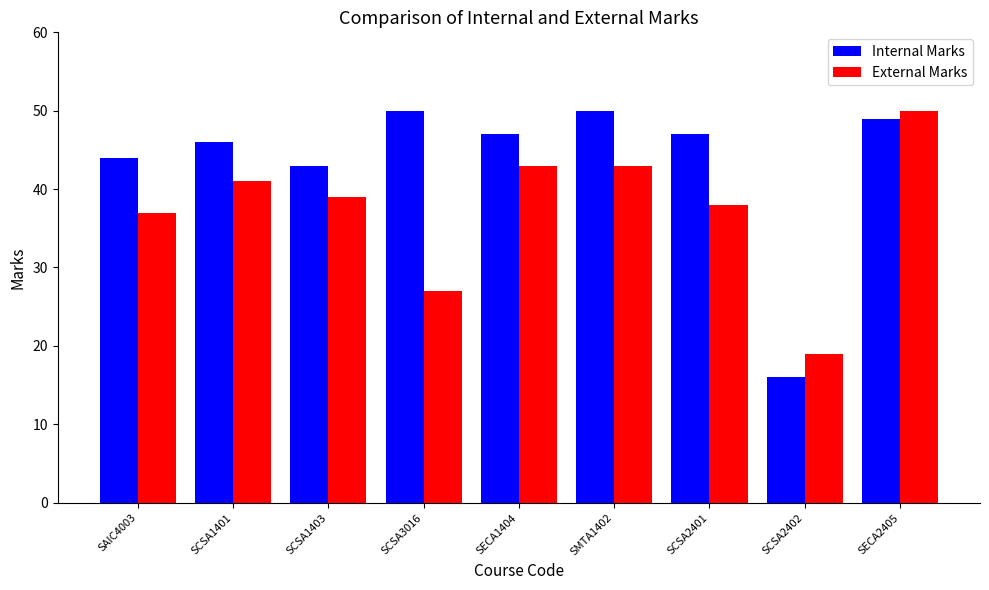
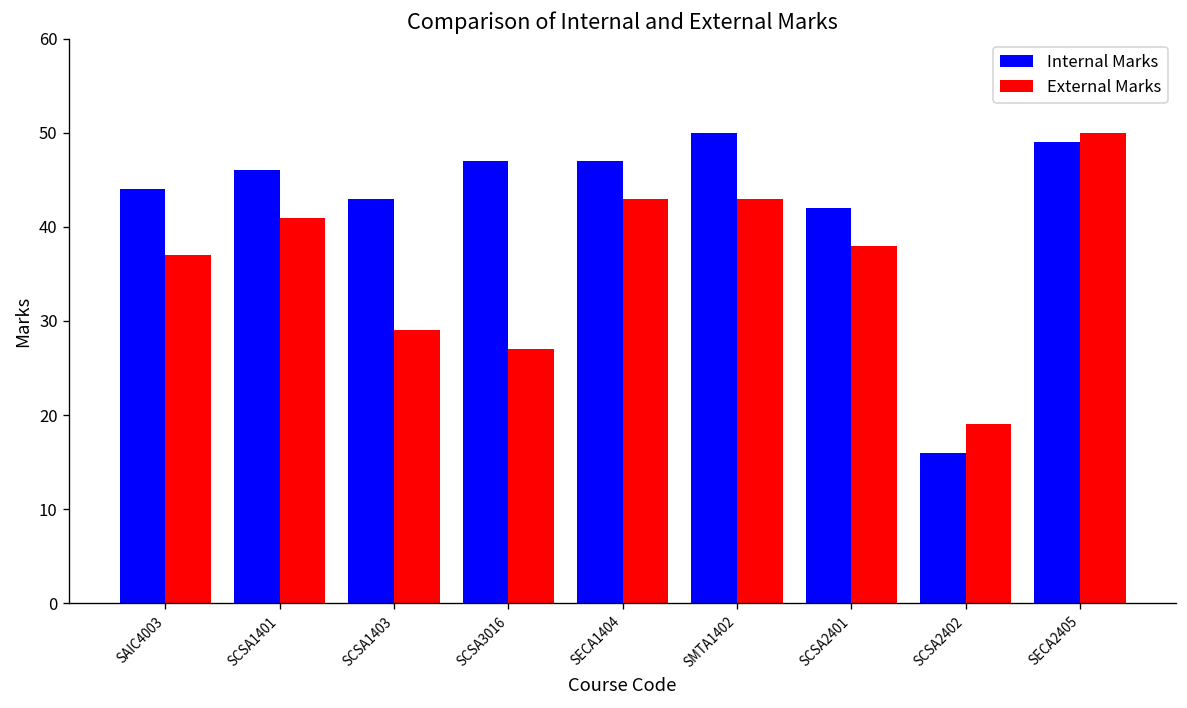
External Marks, SCSA1403: 39 -> 29
Internal Marks, SCSA3016: 50 -> 47
Internal Marks, SCSA2401: 47 -> 42
